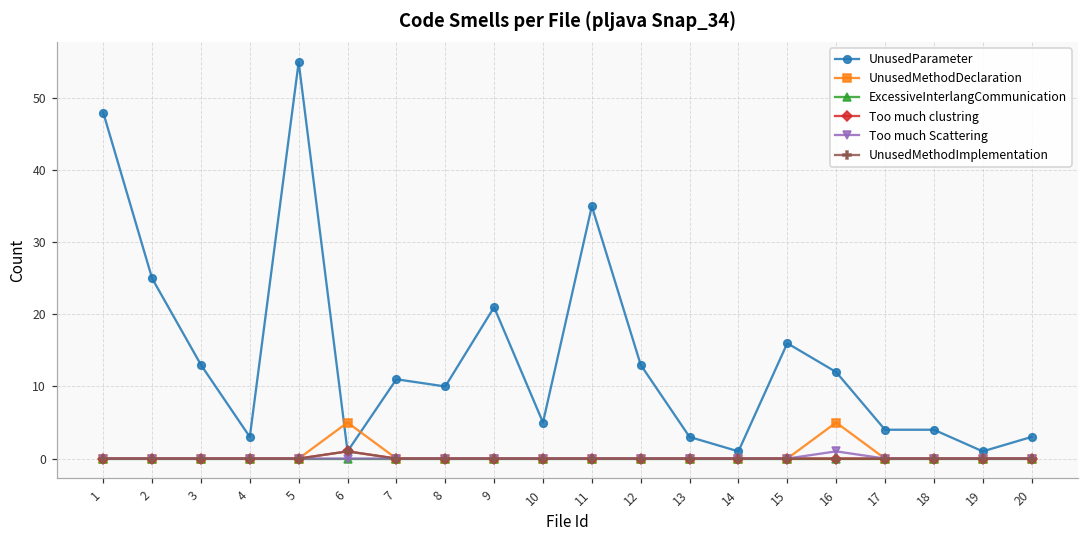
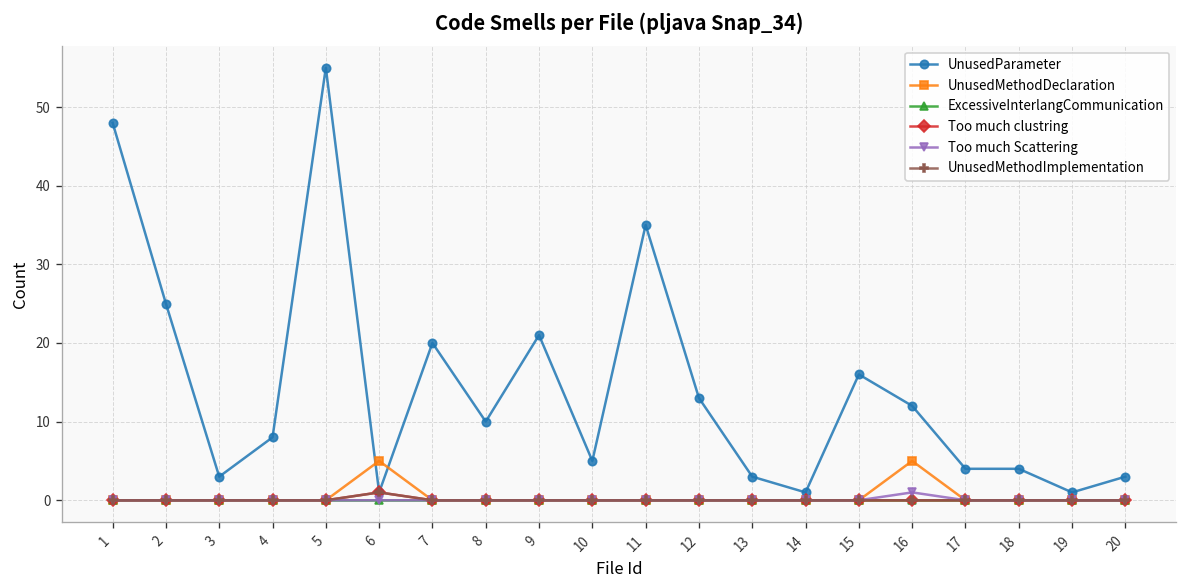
UnusedParameter, 3: 13 -> 3
UnusedParameter, 4: 3 -> 8
UnusedParameter, 7: 11 -> 20
